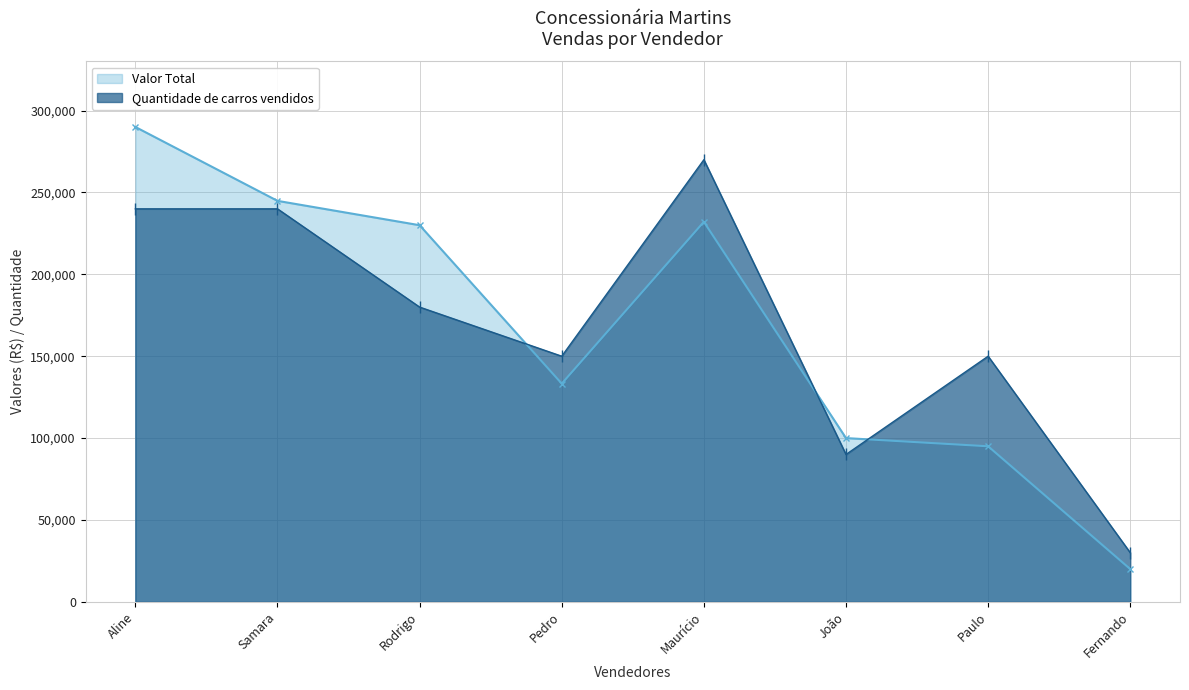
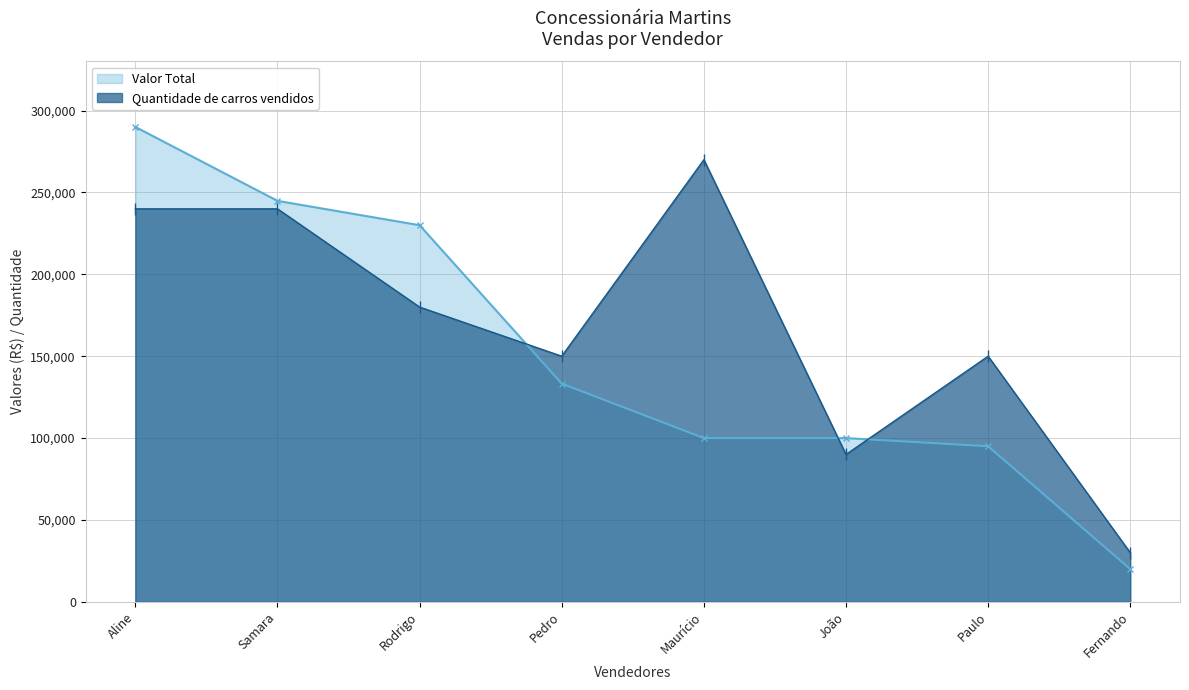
Valor Total, Maurício: 232,000 -> 100,000
